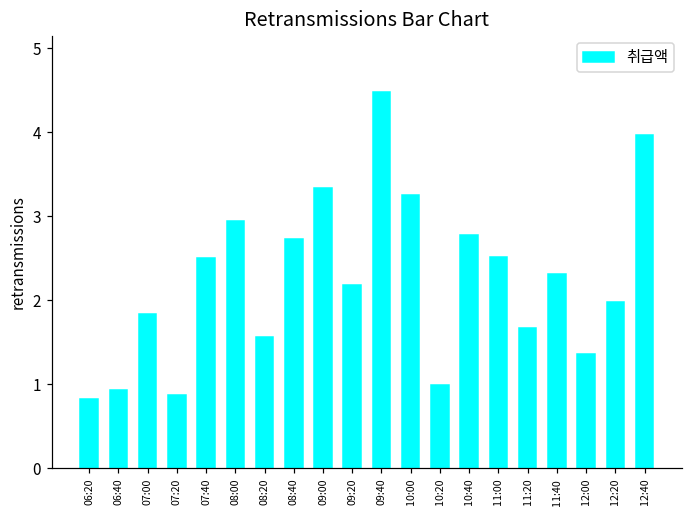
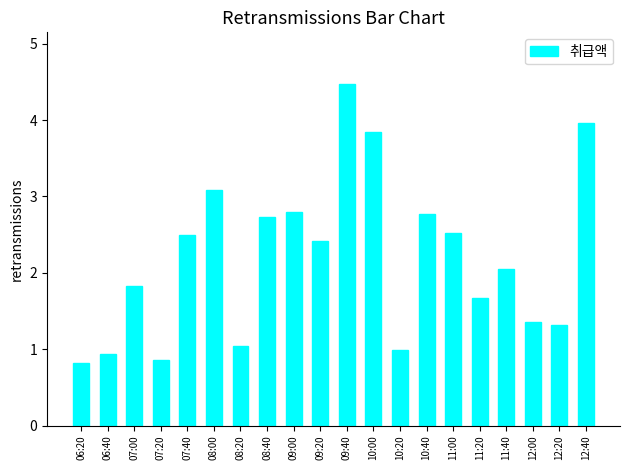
08:00: 2.9 -> 3.1
08:20: 1.6 -> 1.0
09:00: 3.3 -> 2.8
09:20: 2.2 -> 2.4
10:00: 3.3 -> 3.8
11:40: 2.3 -> 2.1
12:20: 2.0 -> 1.3
